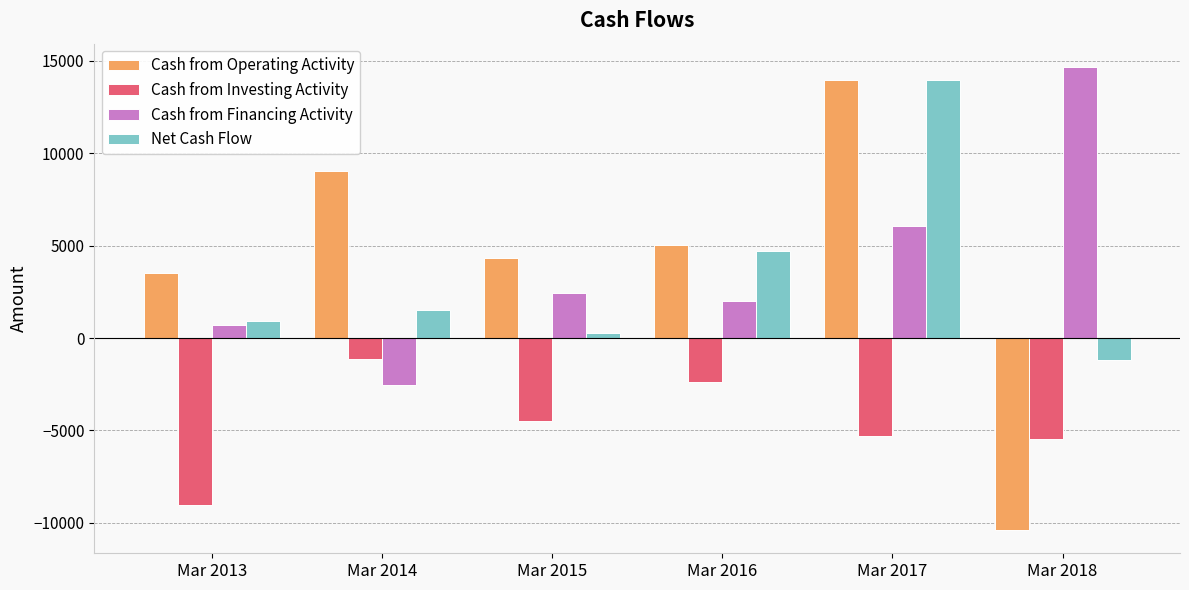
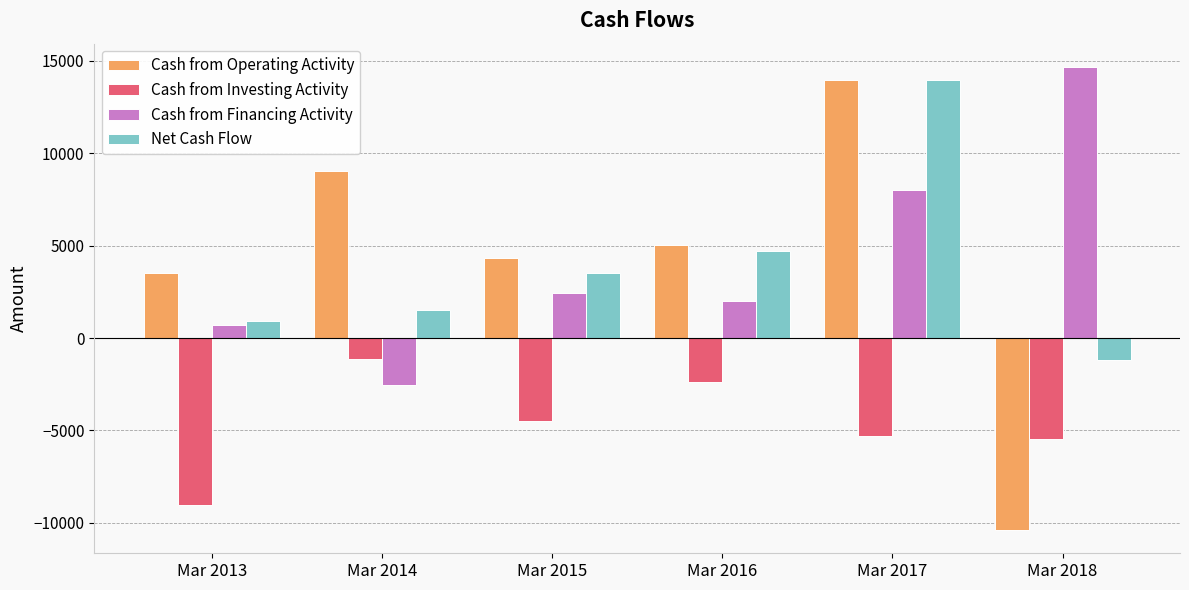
Net Cash Flow, Mar 2015: 300 -> 3500
Cash from Financing Activity, Mar 2017: 6100 -> 8000
